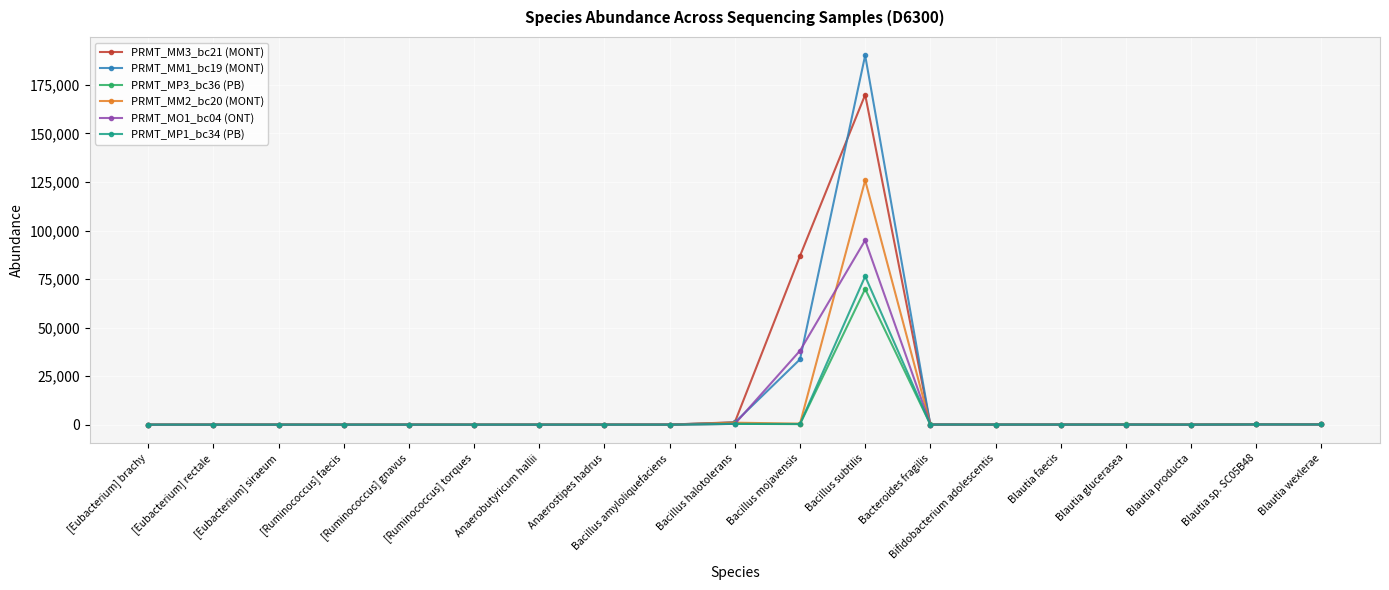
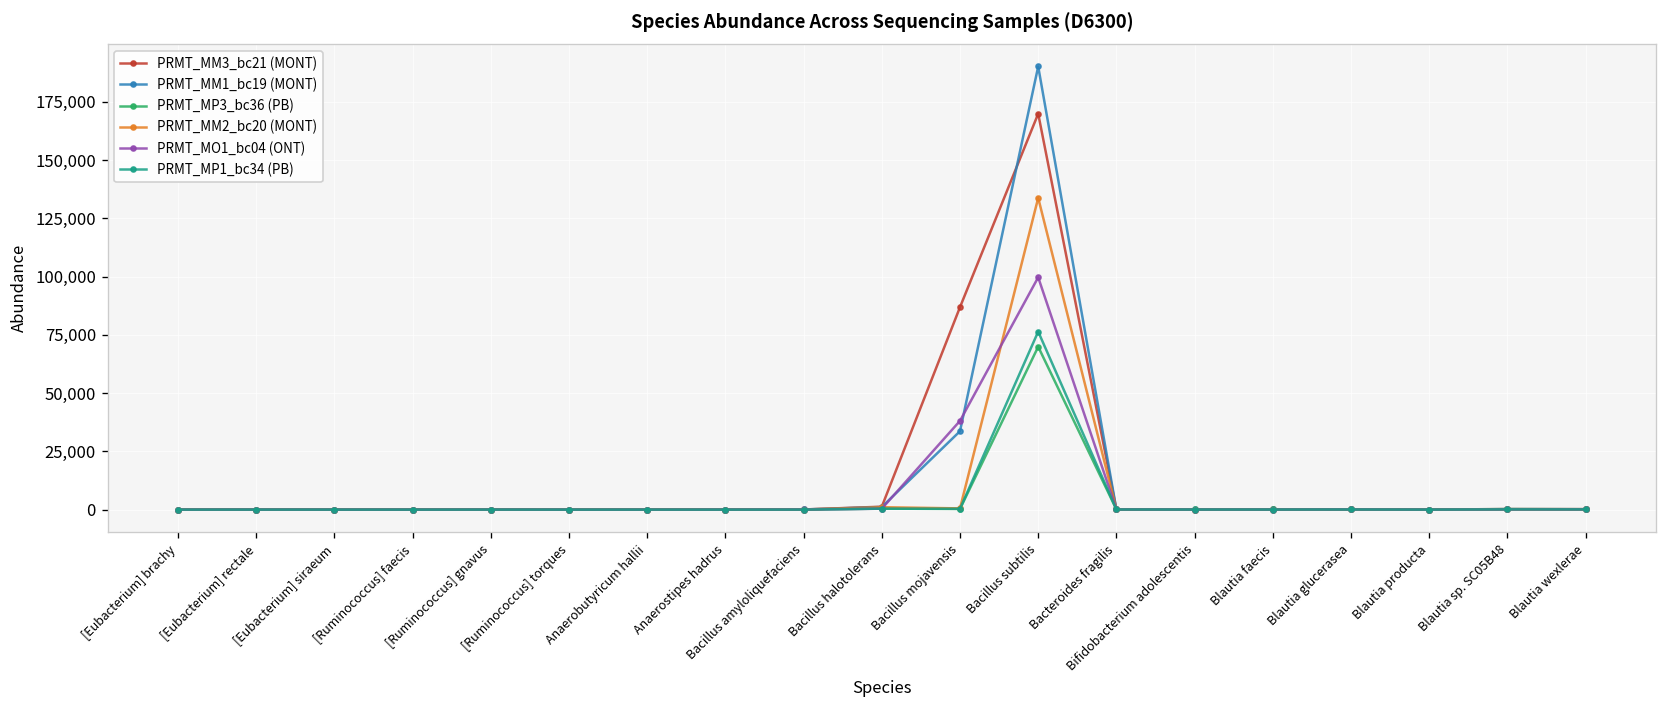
PRMT_MM2_bc20 (MONT), Bacillus subtilis: 126,000 -> 134,000
PRMT_MO1_bc04 (ONT), Bacillus subtilis: 95,000 -> 100,000
